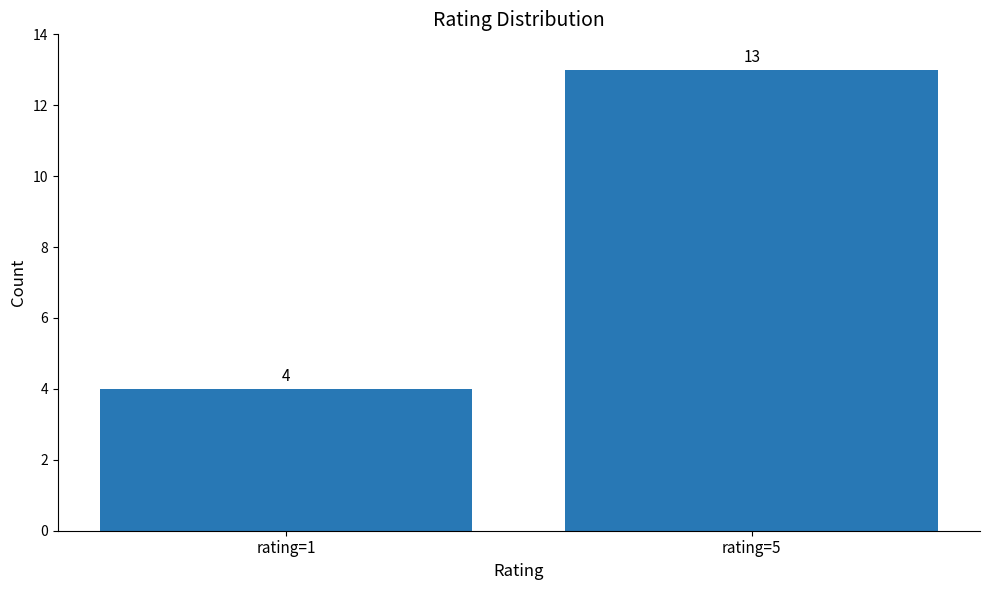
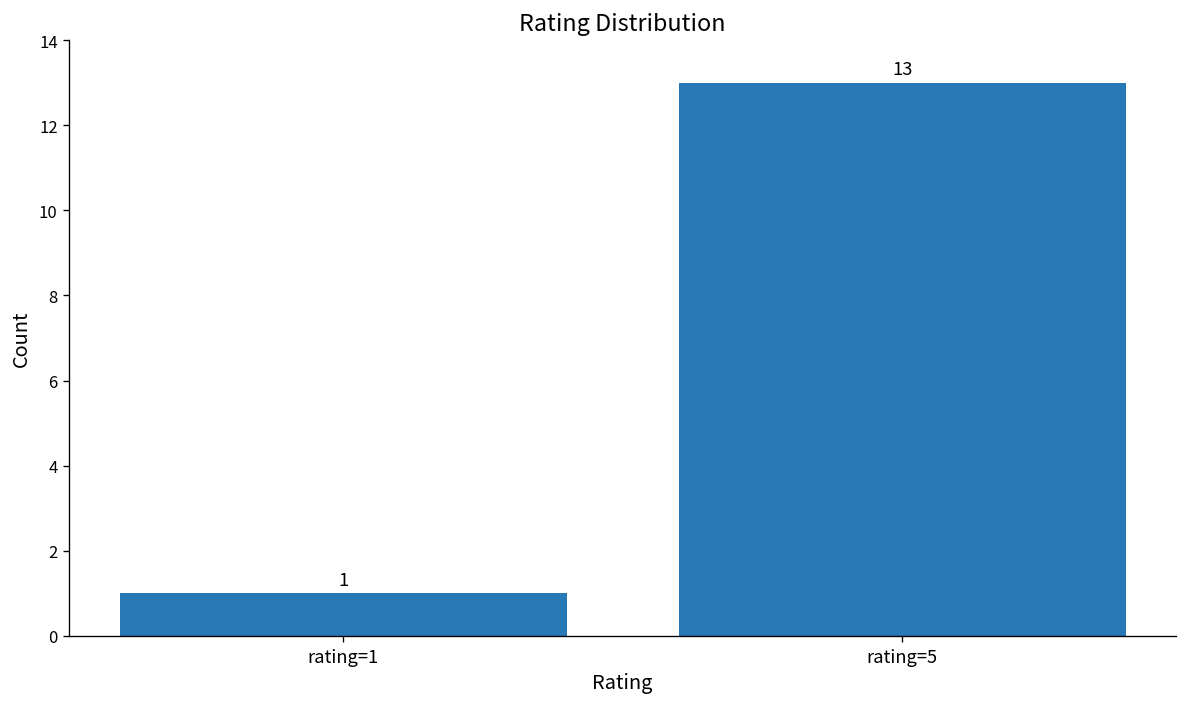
rating=1: 4 -> 1
